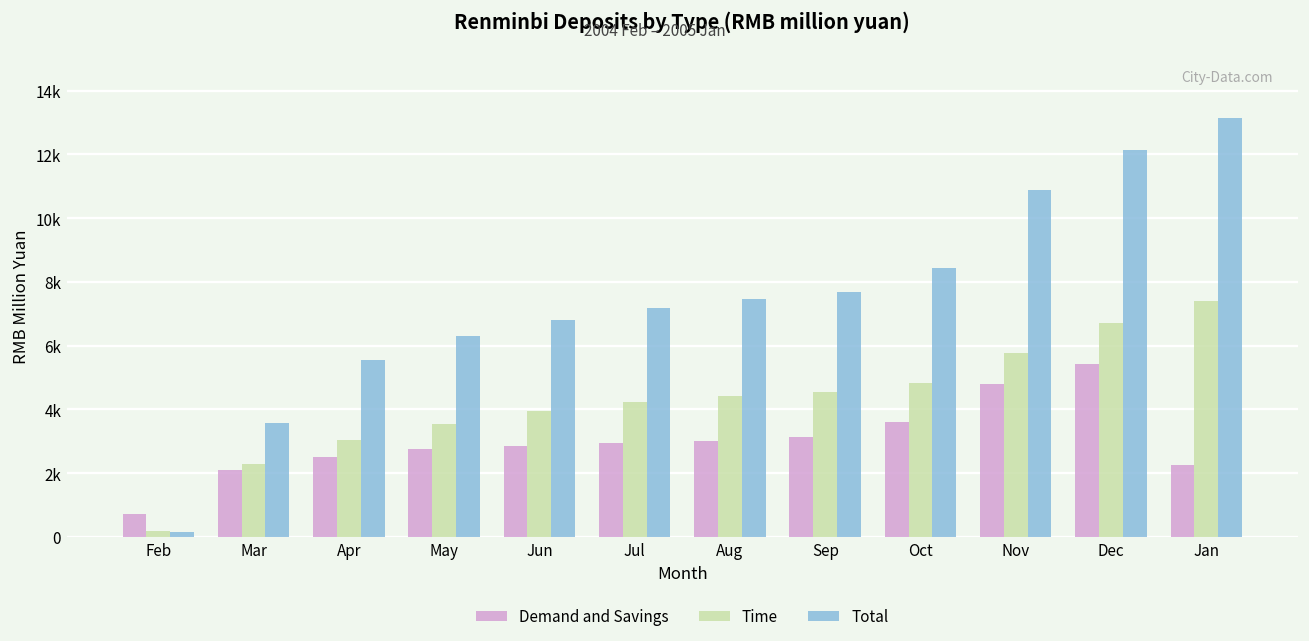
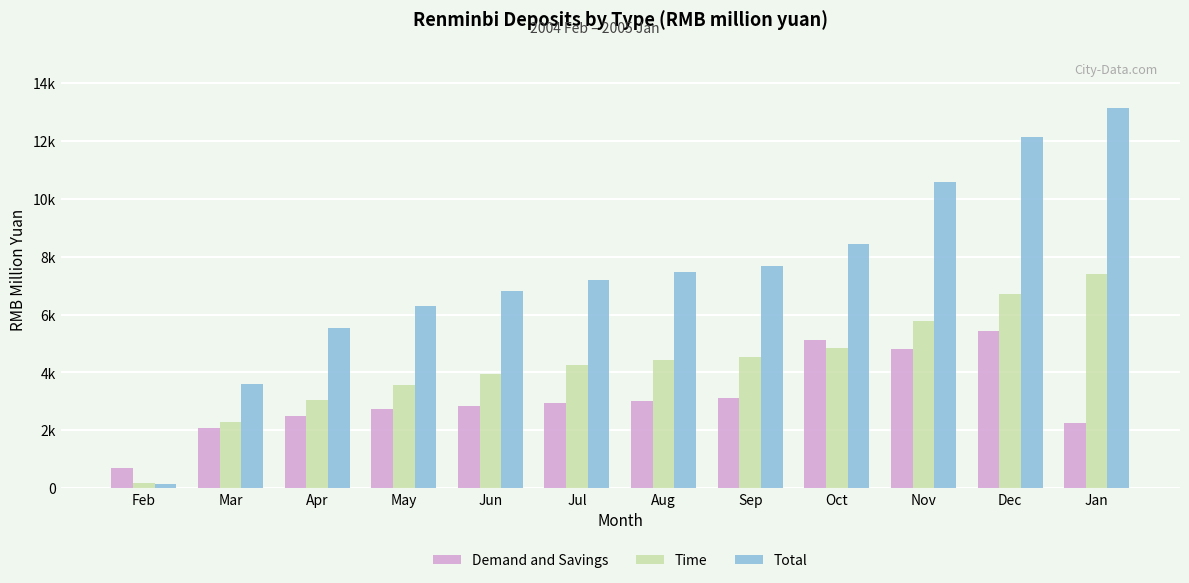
Demand and Savings, Oct: 3600 -> 5100
Total, Nov: 10900 -> 10600
